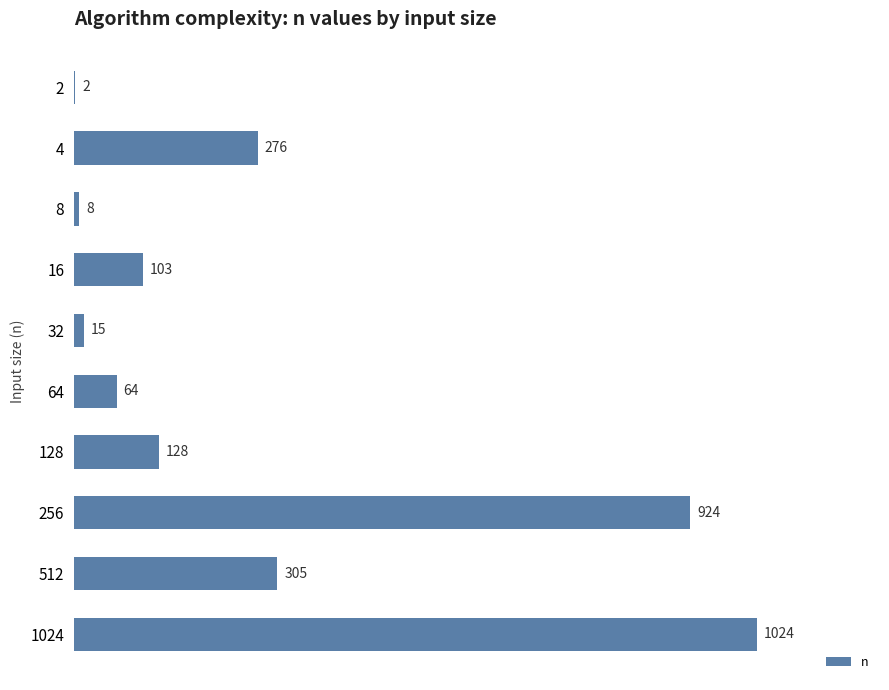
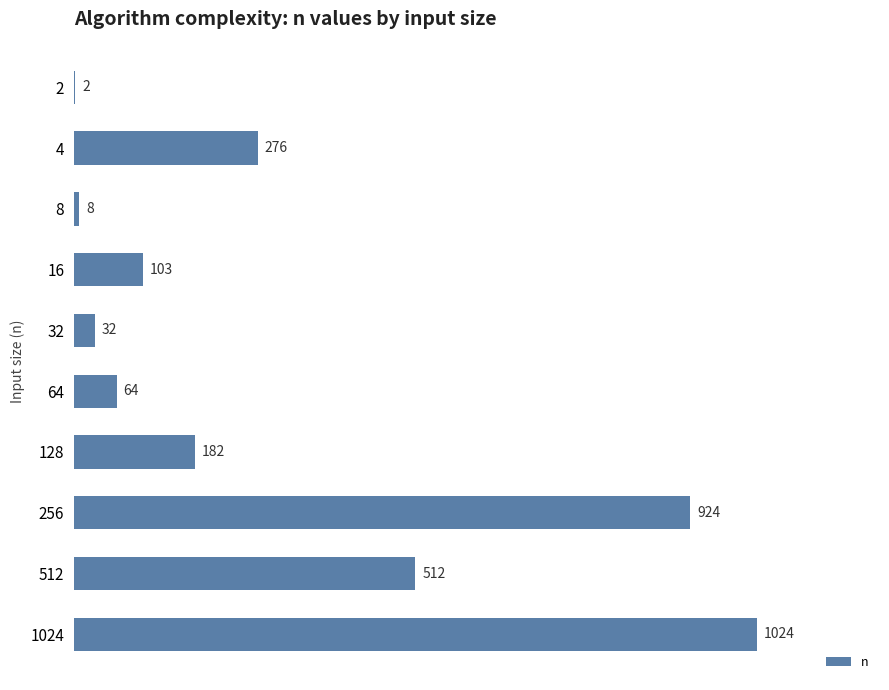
32: 15 -> 32
128: 128 -> 182
512: 305 -> 512
